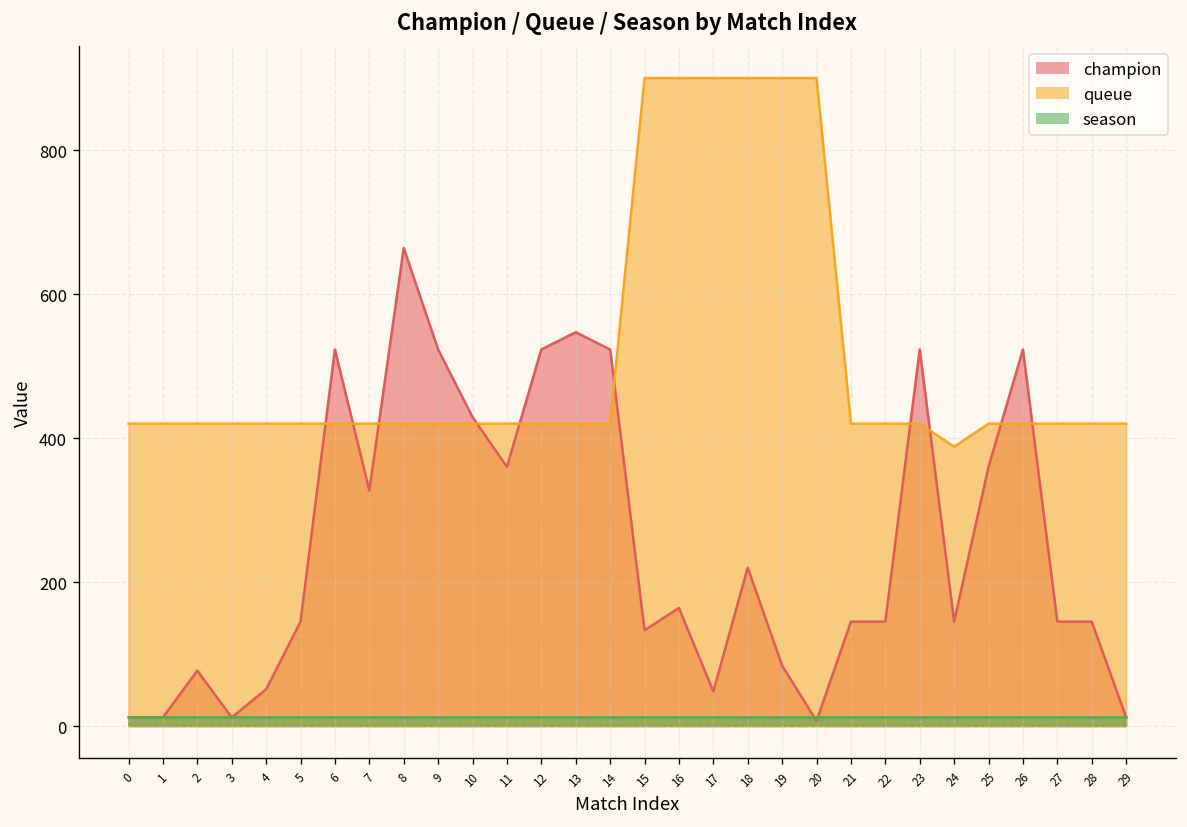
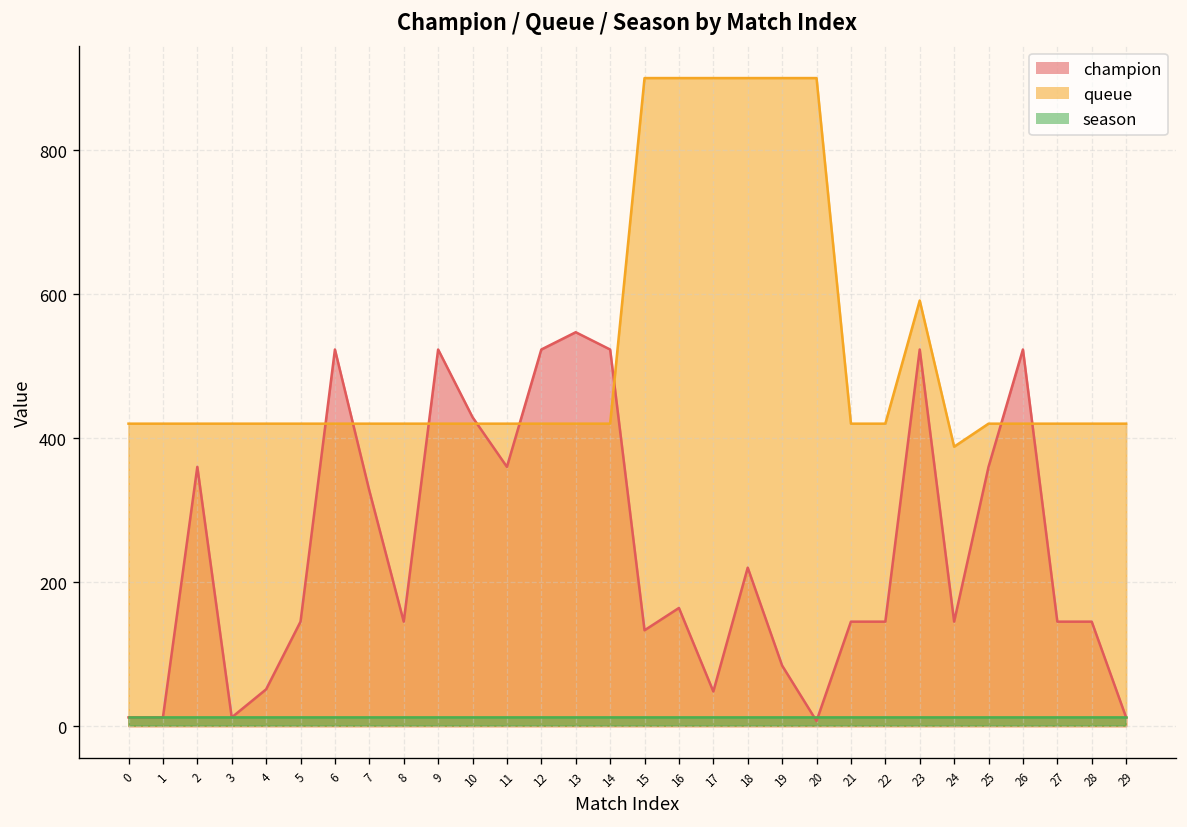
champion, 2: 80 -> 360
champion, 8: 660 -> 150
queue, 23: 420 -> 590
